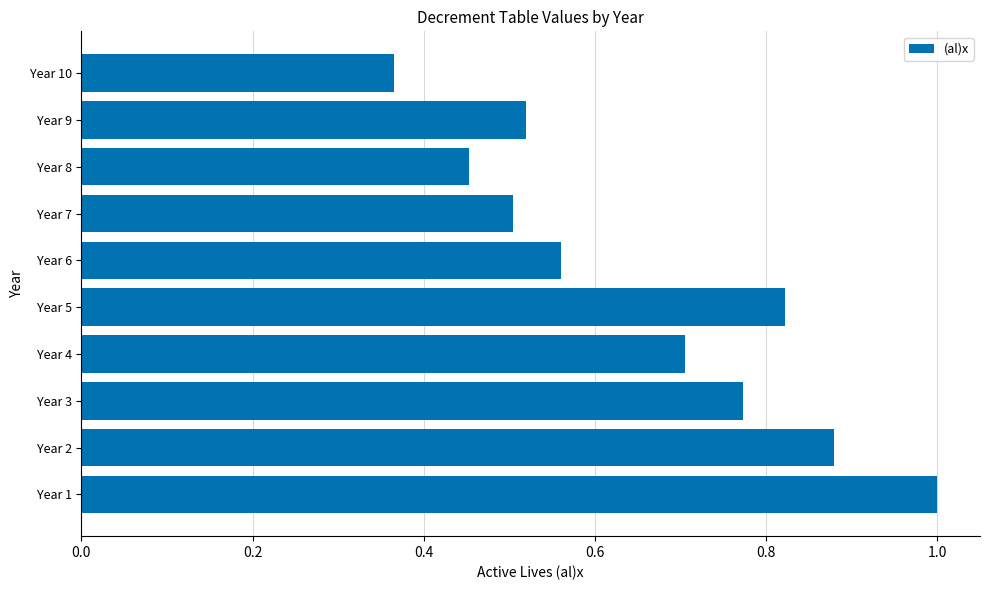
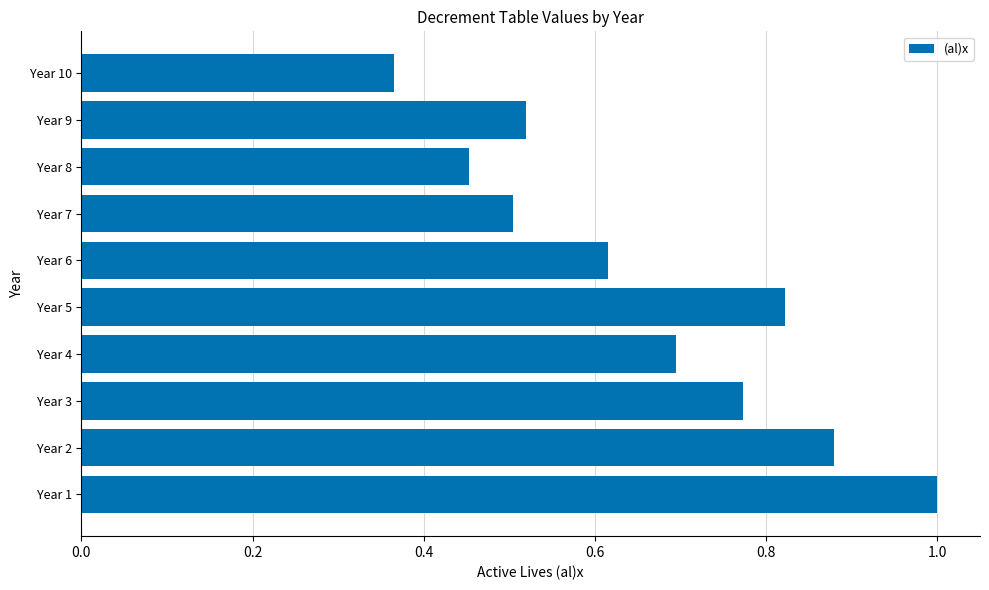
Year 6: 0.56 -> 0.62
Year 4: 0.70 -> 0.69
